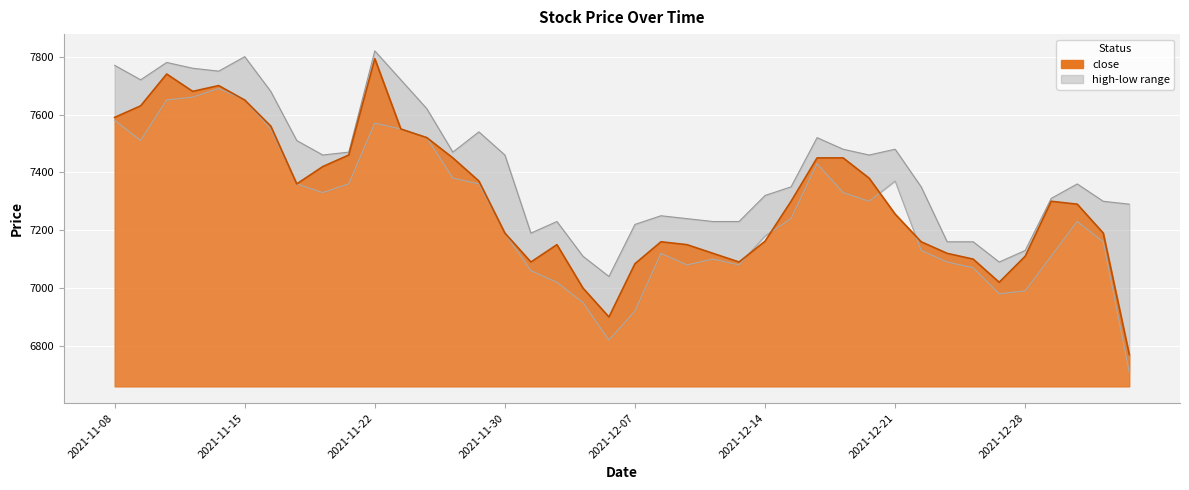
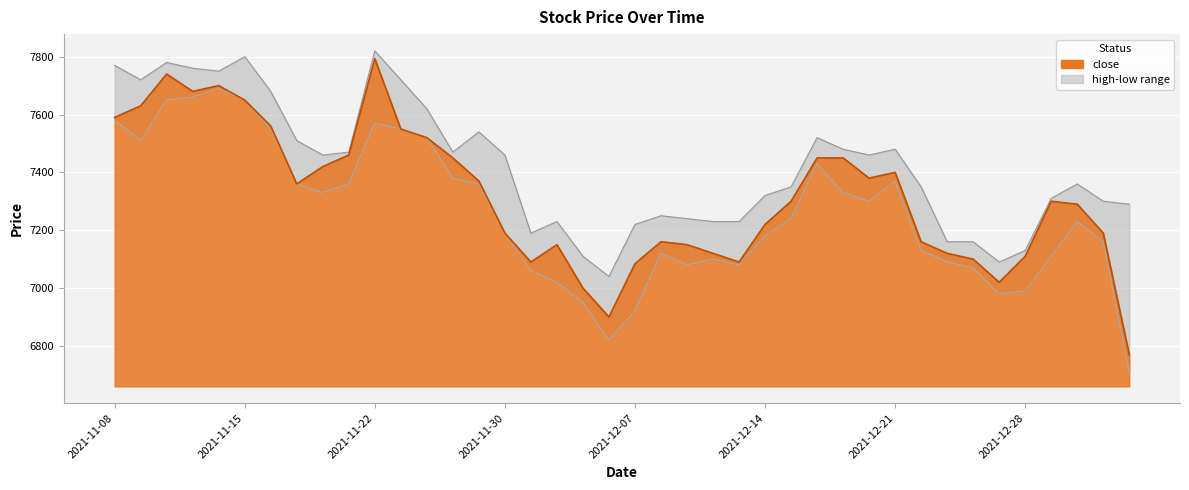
close, 2021-12-14: 7160 -> 7220
close, 2021-12-21: 7260 -> 7400
